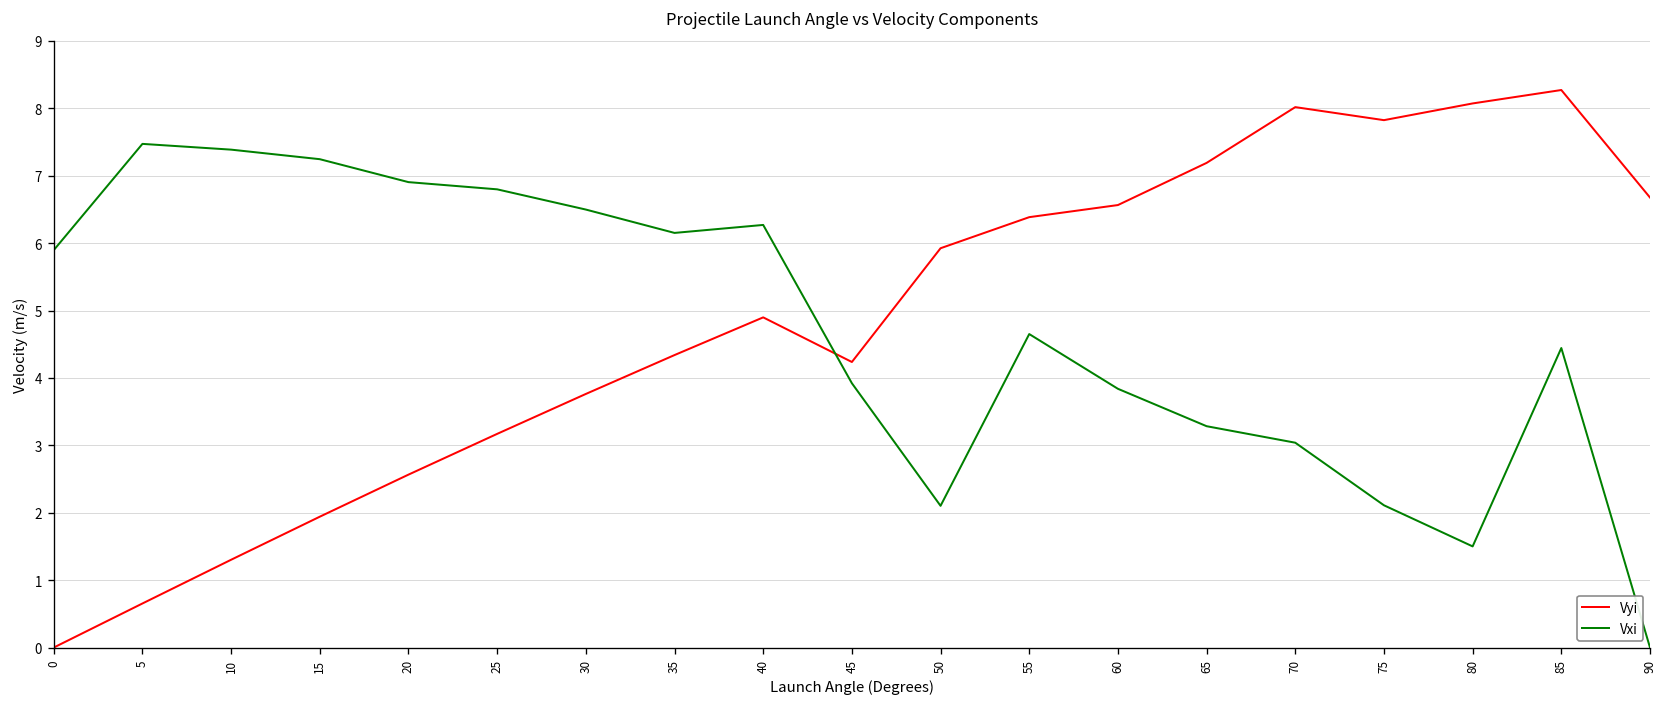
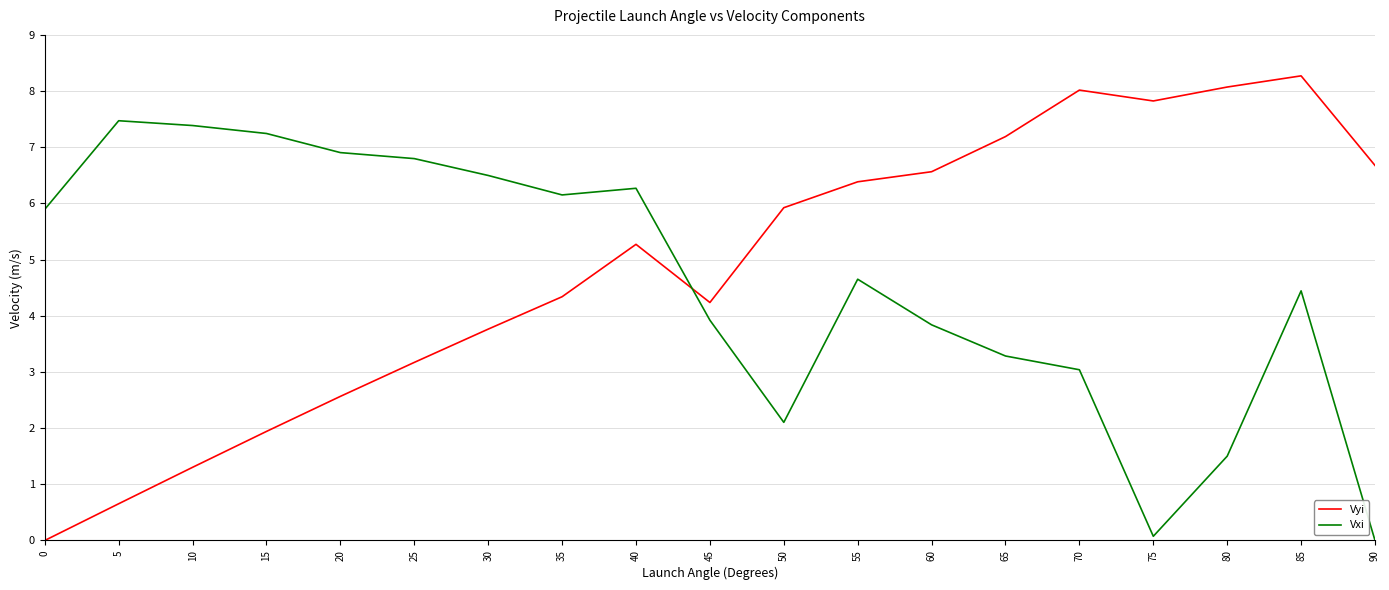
Vyi, 40: 4.9 -> 5.3
Vxi, 75: 2.1 -> 0.1
